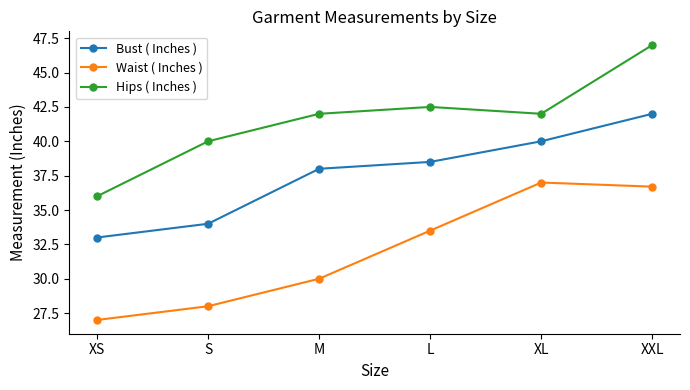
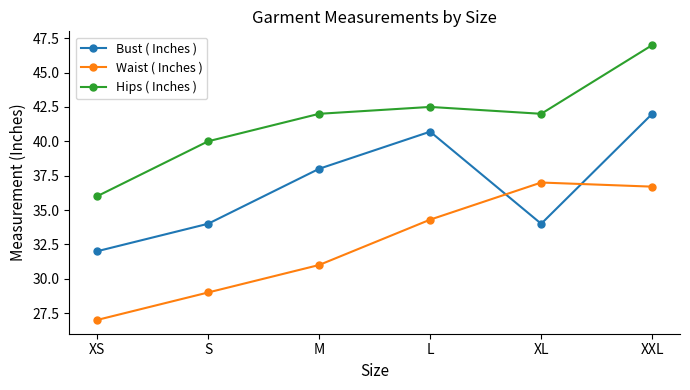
Bust ( Inches ), XS: 33 -> 32
Waist ( Inches ), S: 28 -> 29
Waist ( Inches ), M: 30 -> 31
Bust ( Inches ), L: 38.5 -> 40.7
Waist ( Inches ), L: 33.5 -> 34.3
Bust ( Inches ), XL: 40 -> 34
